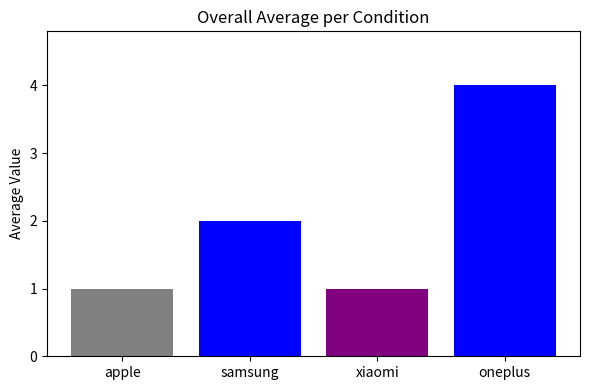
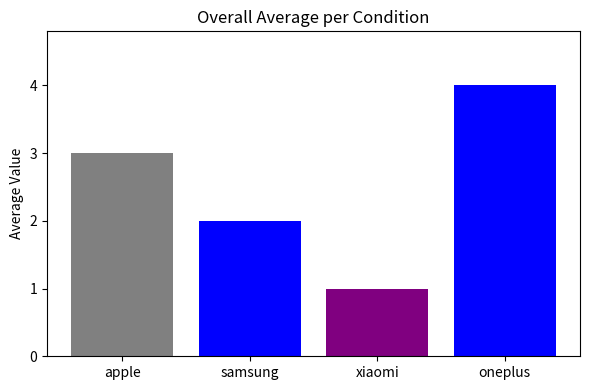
apple: 1 -> 3
